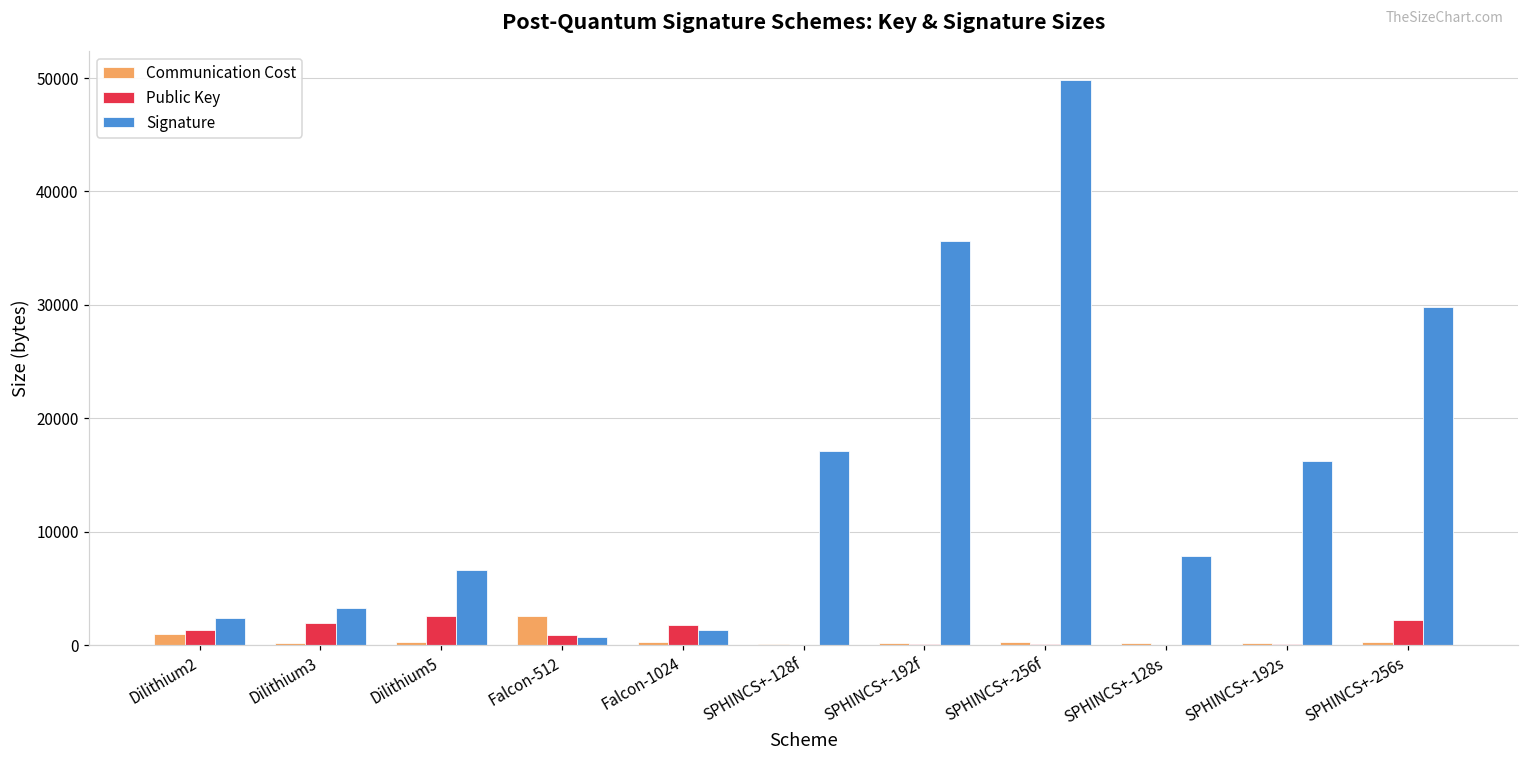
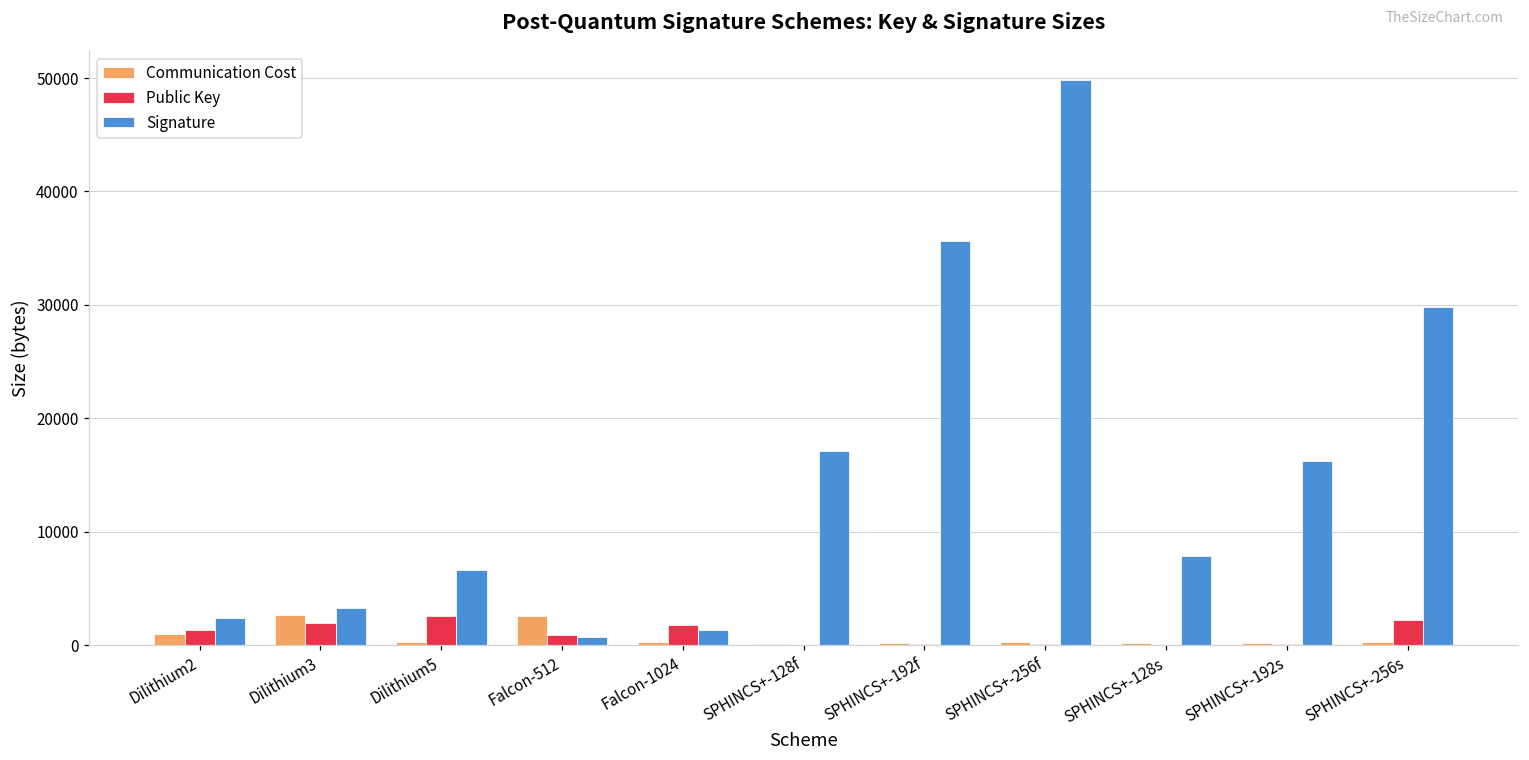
Communication Cost, Dilithium3: 200 -> 2700
